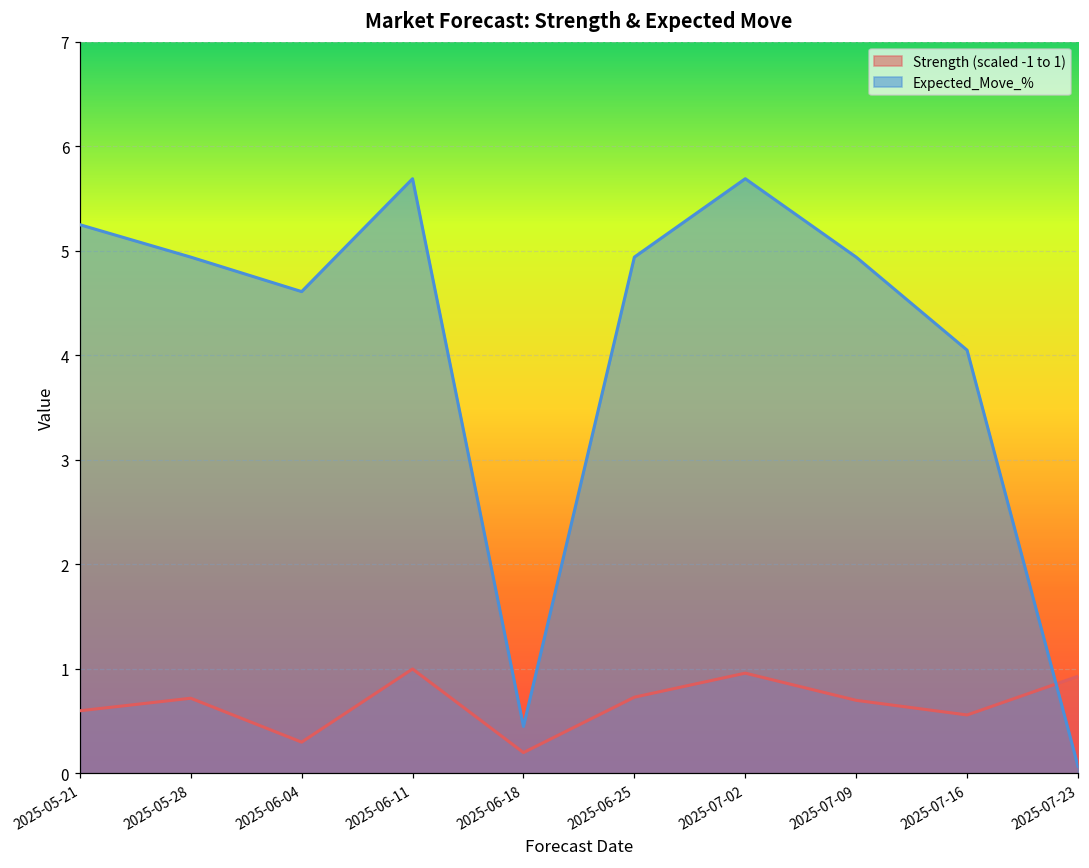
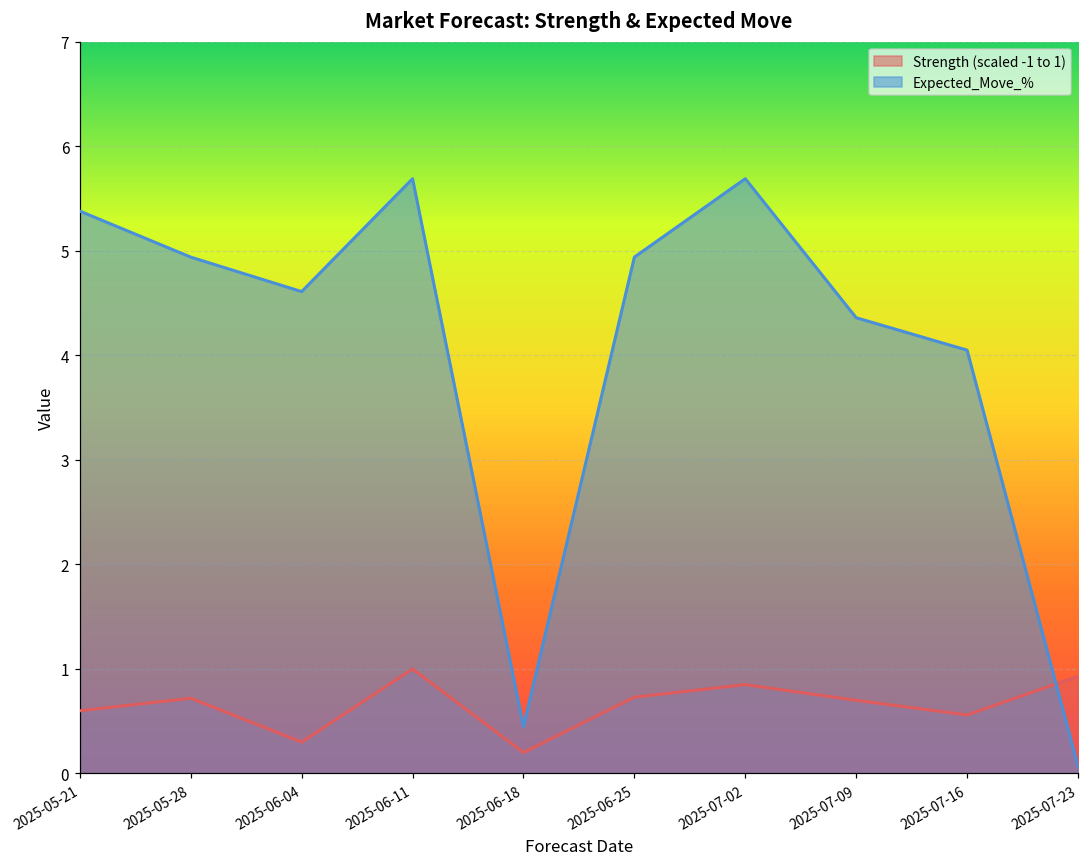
Expected_Move_%, 2025-05-21: 5.3 -> 5.4
Strength (scaled -1 to 1), 2025-07-02: 1.0 -> 0.9
Expected_Move_%, 2025-07-09: 4.9 -> 4.4
